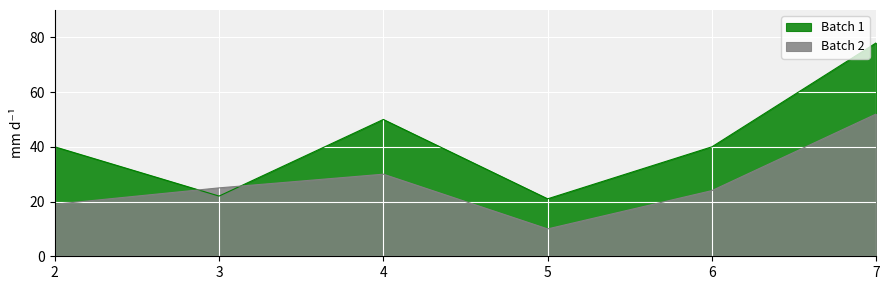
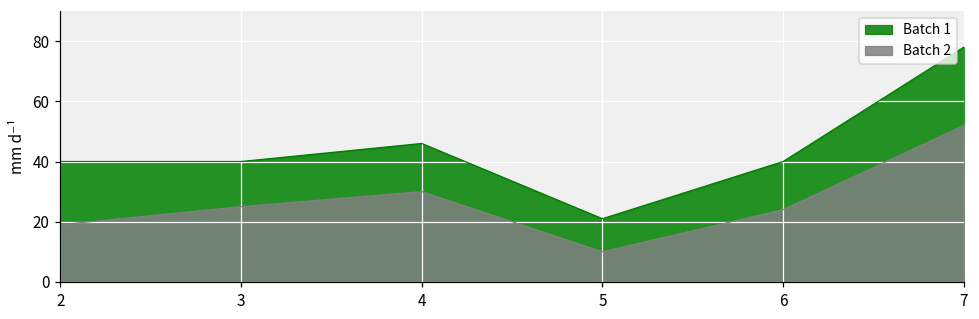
Batch 1, 3: 22 -> 40
Batch 1, 4: 50 -> 46
